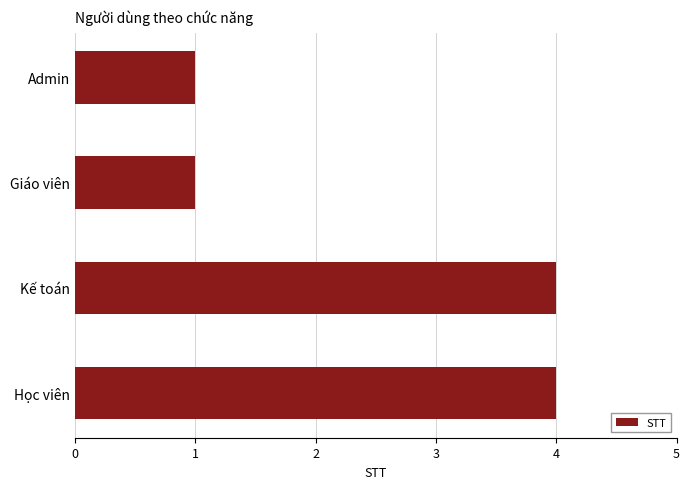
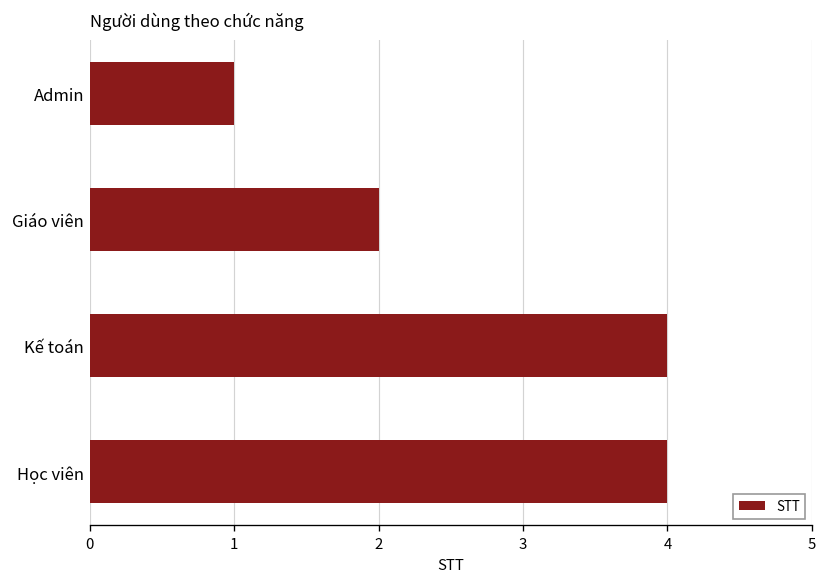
Giáo viên: 1 -> 2
